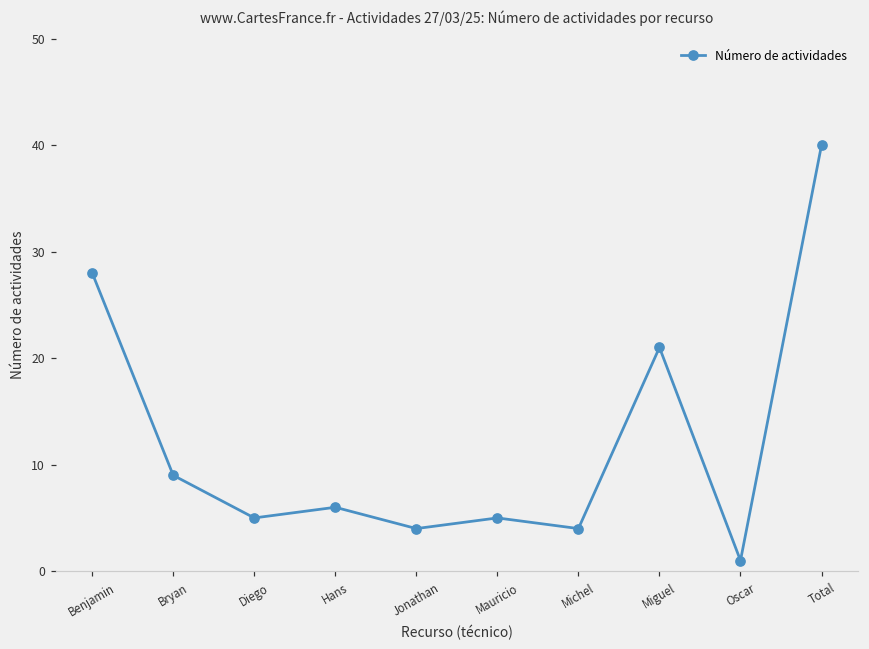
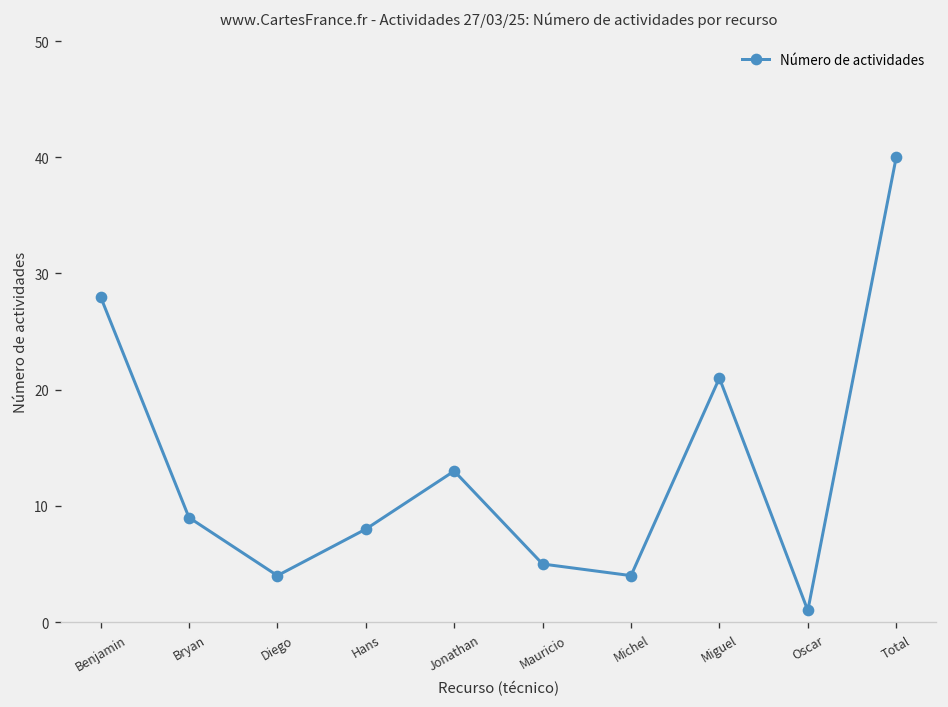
Diego: 5 -> 4
Hans: 6 -> 8
Jonathan: 4 -> 13
